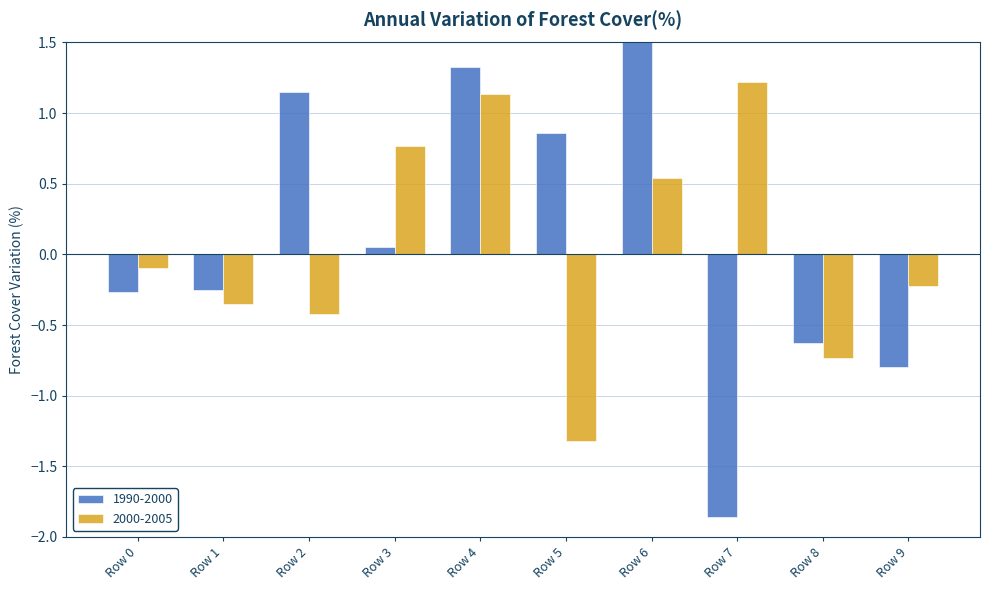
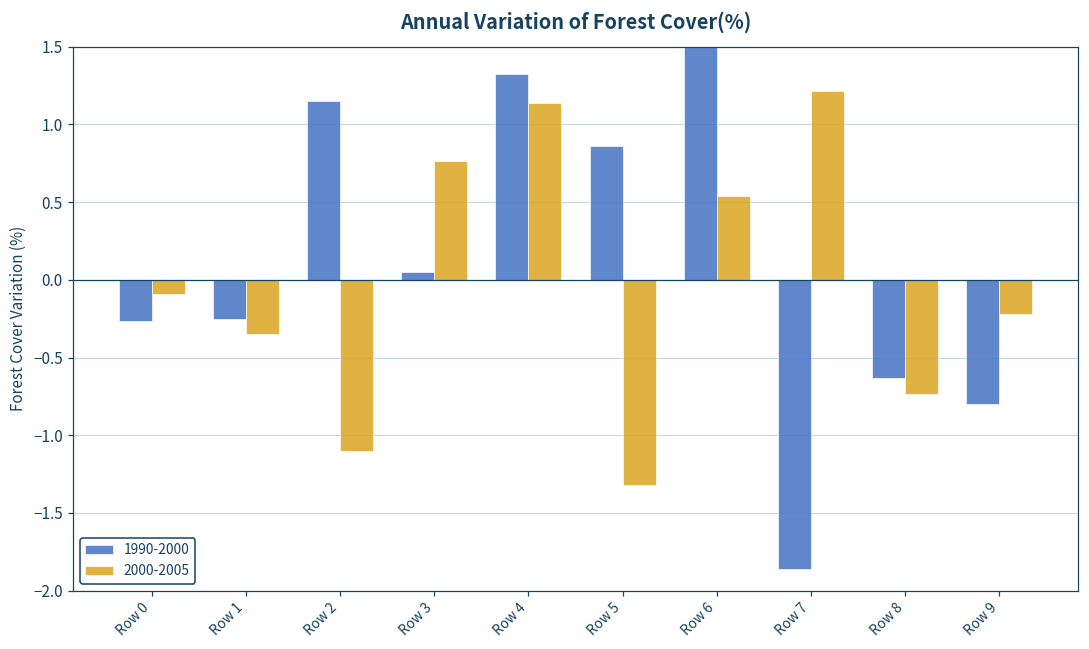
2000-2005, Row 2: -0.42 -> -1.10
